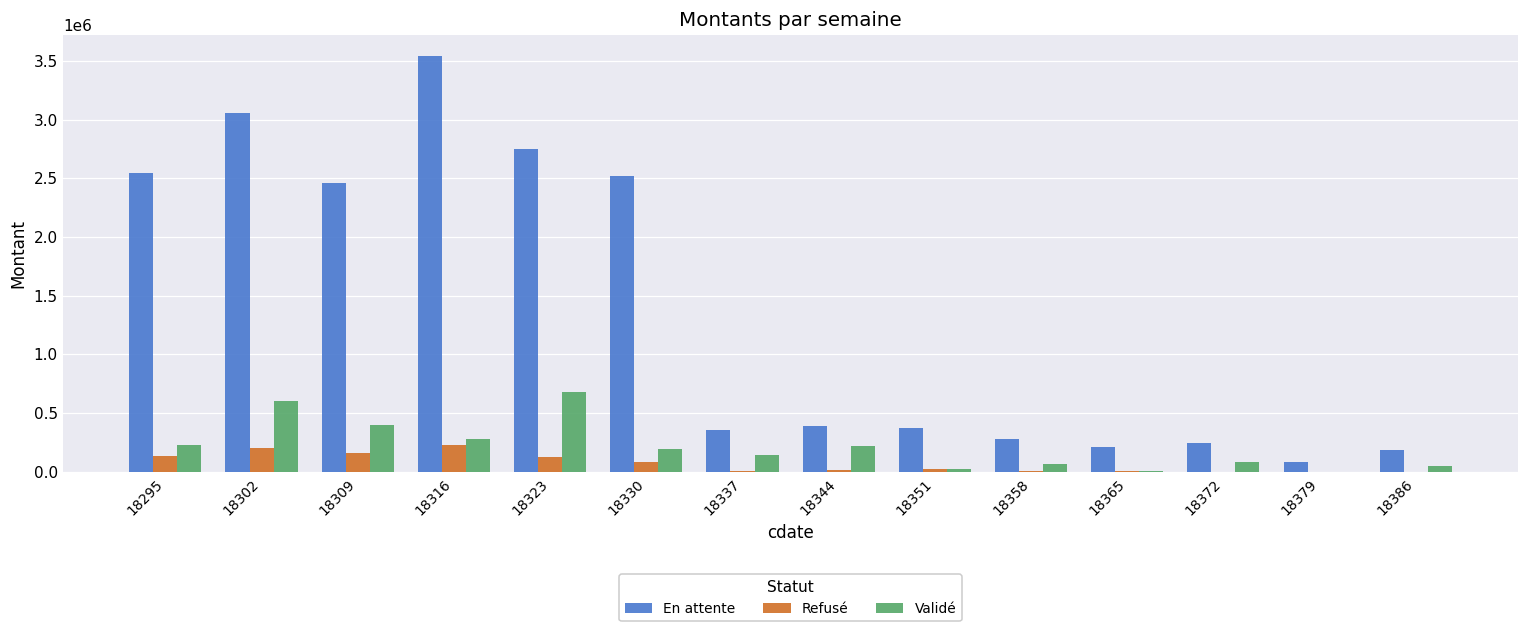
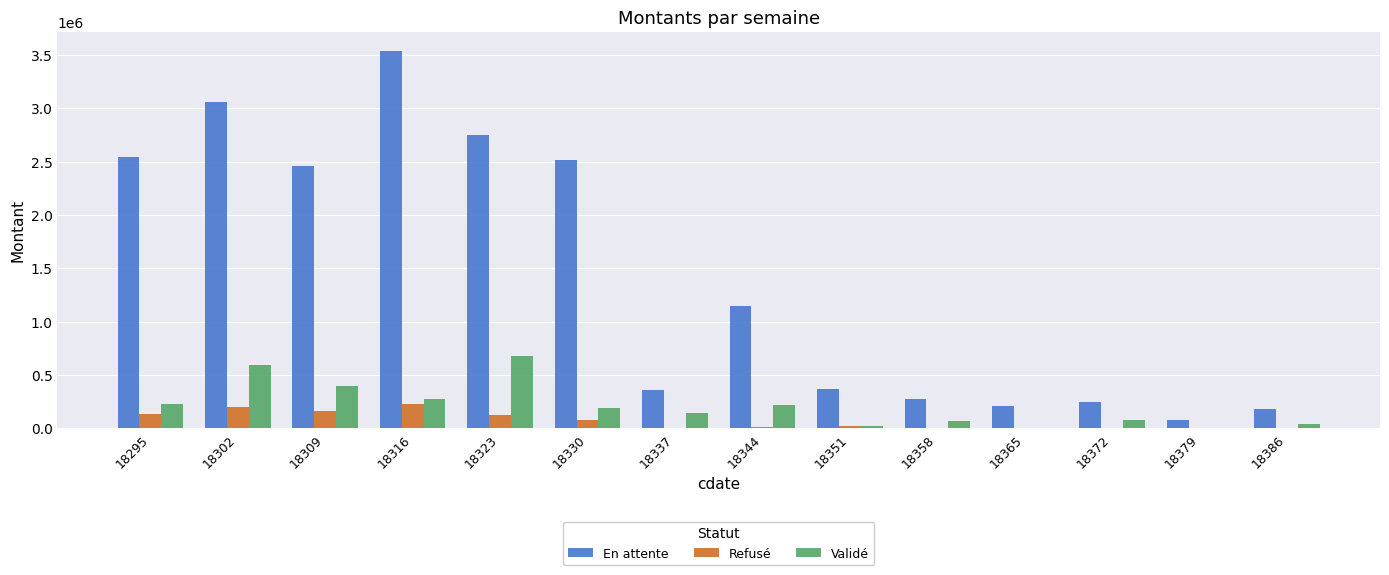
En attente, 18344: 390000 -> 1140000
